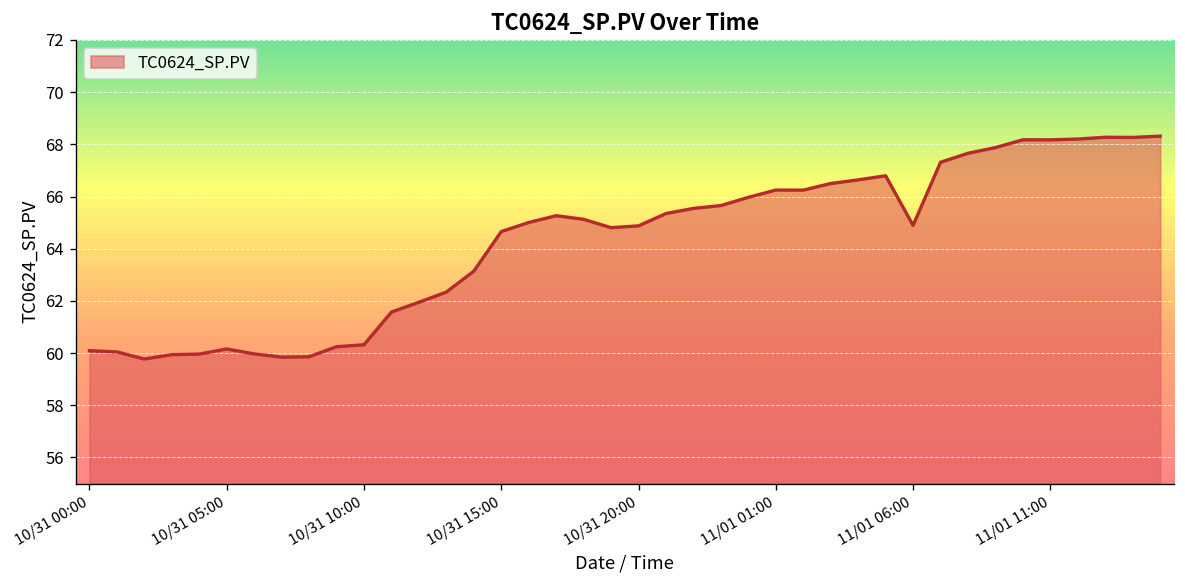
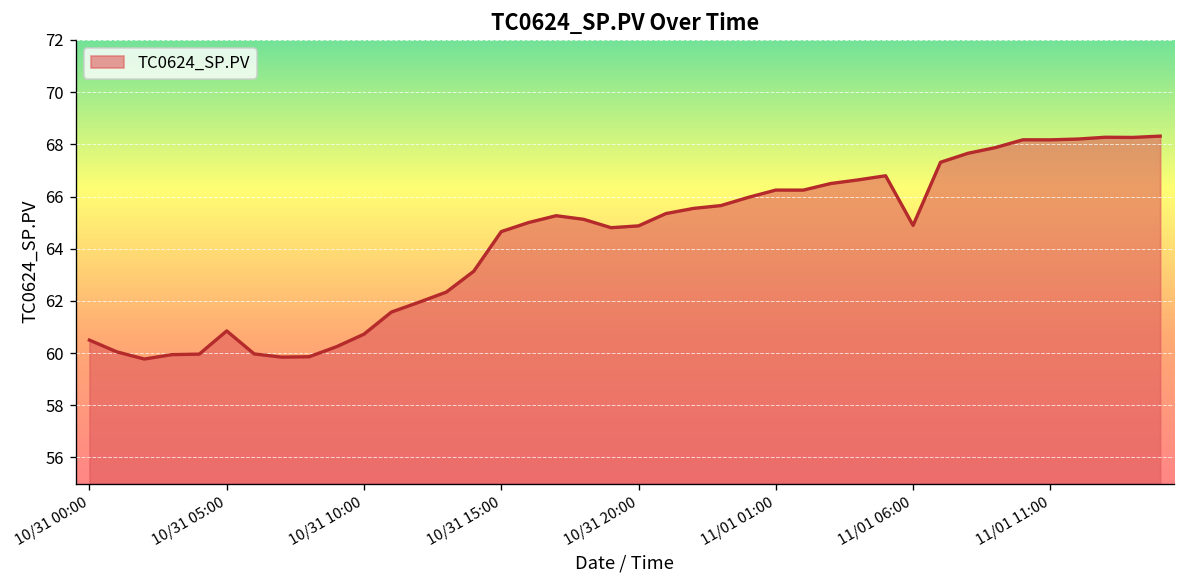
10/31 00:00: 60.1 -> 60.5
10/31 05:00: 60.2 -> 60.9
10/31 10:00: 60.3 -> 60.7
